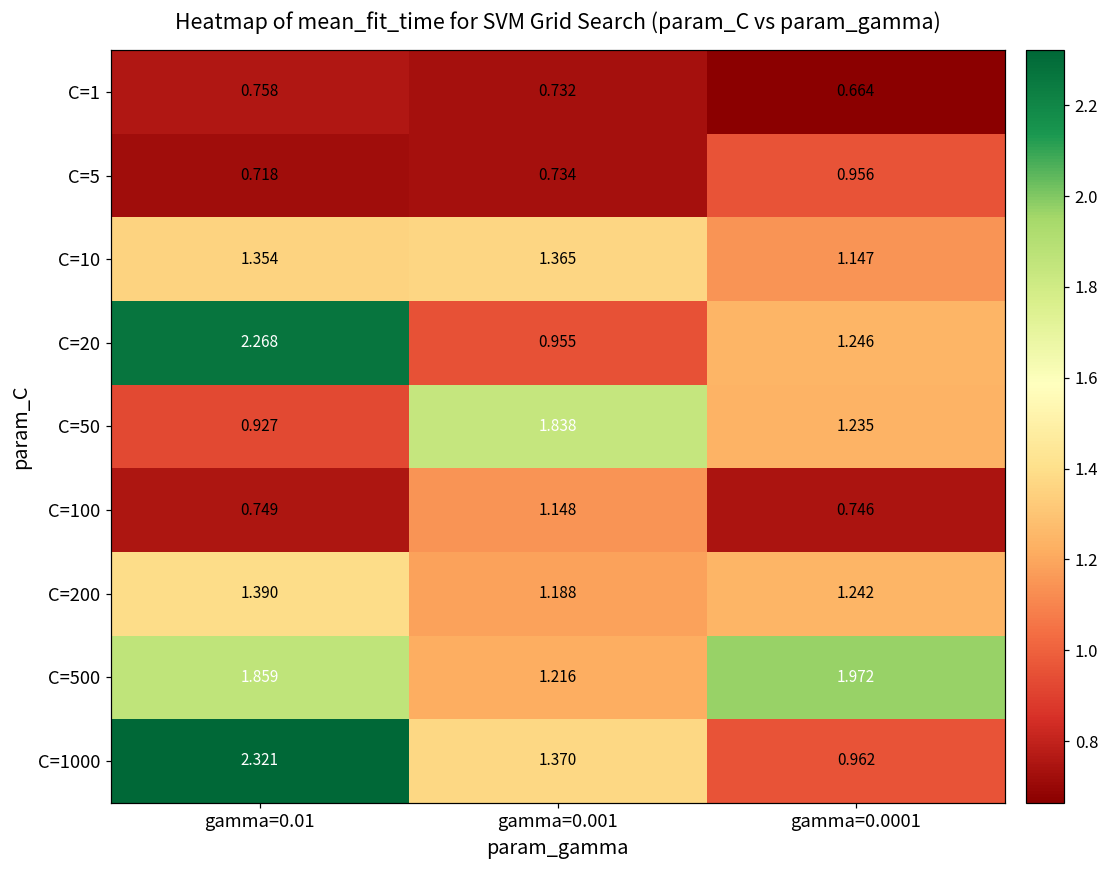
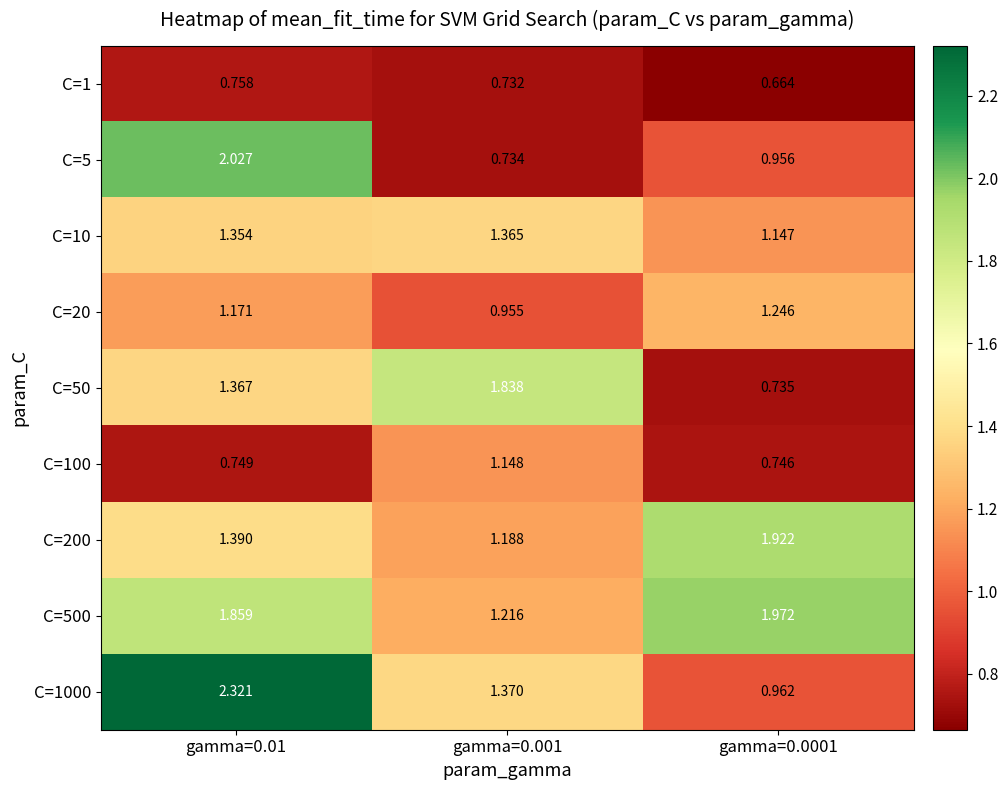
C=5, gamma=0.01: 0.718 -> 2.027
C=20, gamma=0.01: 2.268 -> 1.171
C=50, gamma=0.01: 0.927 -> 1.367
C=50, gamma=0.0001: 1.235 -> 0.735
C=200, gamma=0.0001: 1.242 -> 1.922
